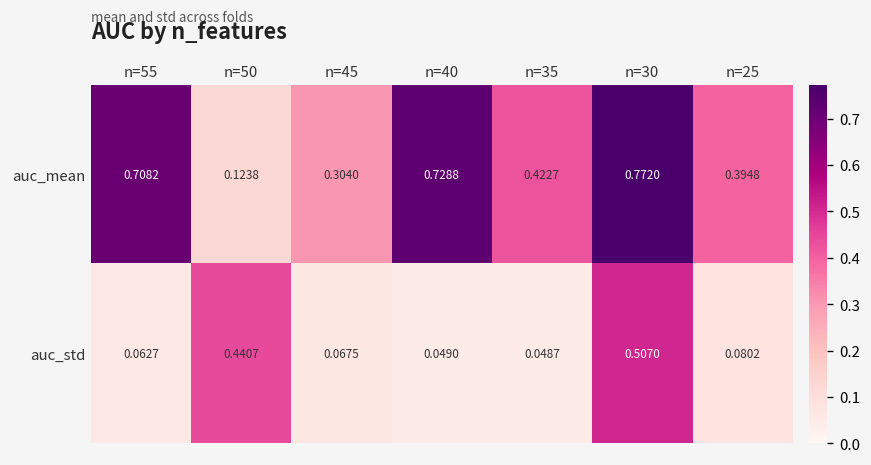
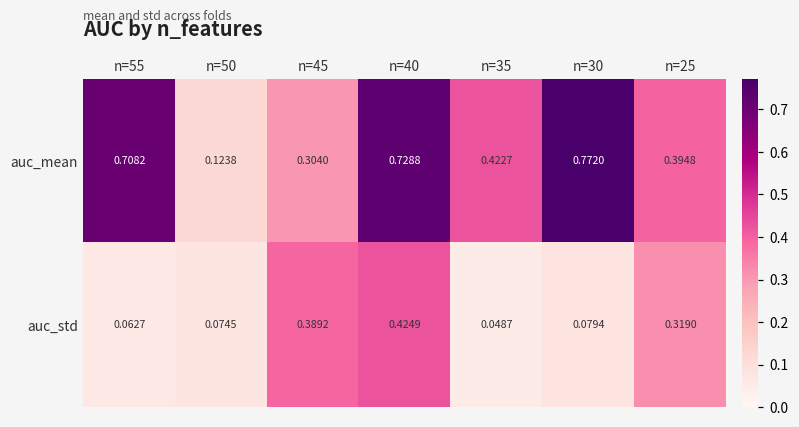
auc_std, n=50: 0.4407 -> 0.0745
auc_std, n=45: 0.0675 -> 0.3892
auc_std, n=40: 0.0490 -> 0.4249
auc_std, n=30: 0.5070 -> 0.0794
auc_std, n=25: 0.0802 -> 0.3190
